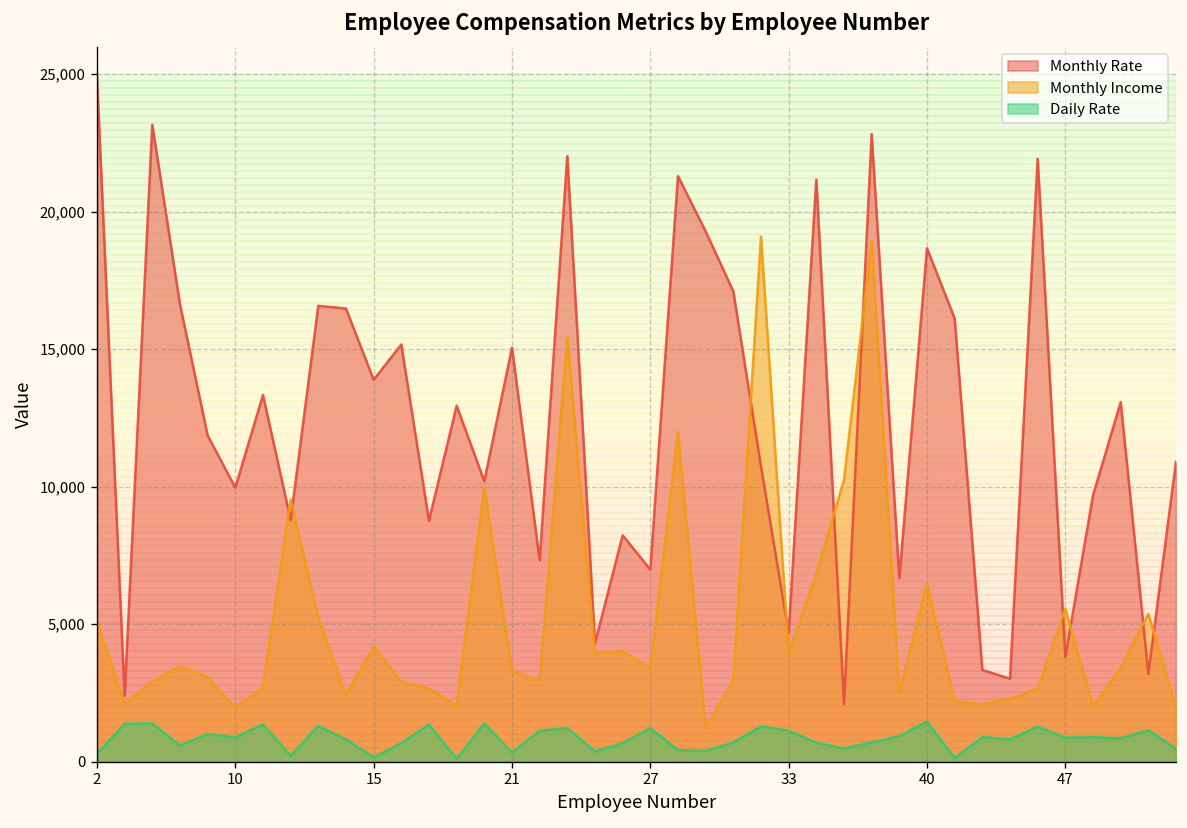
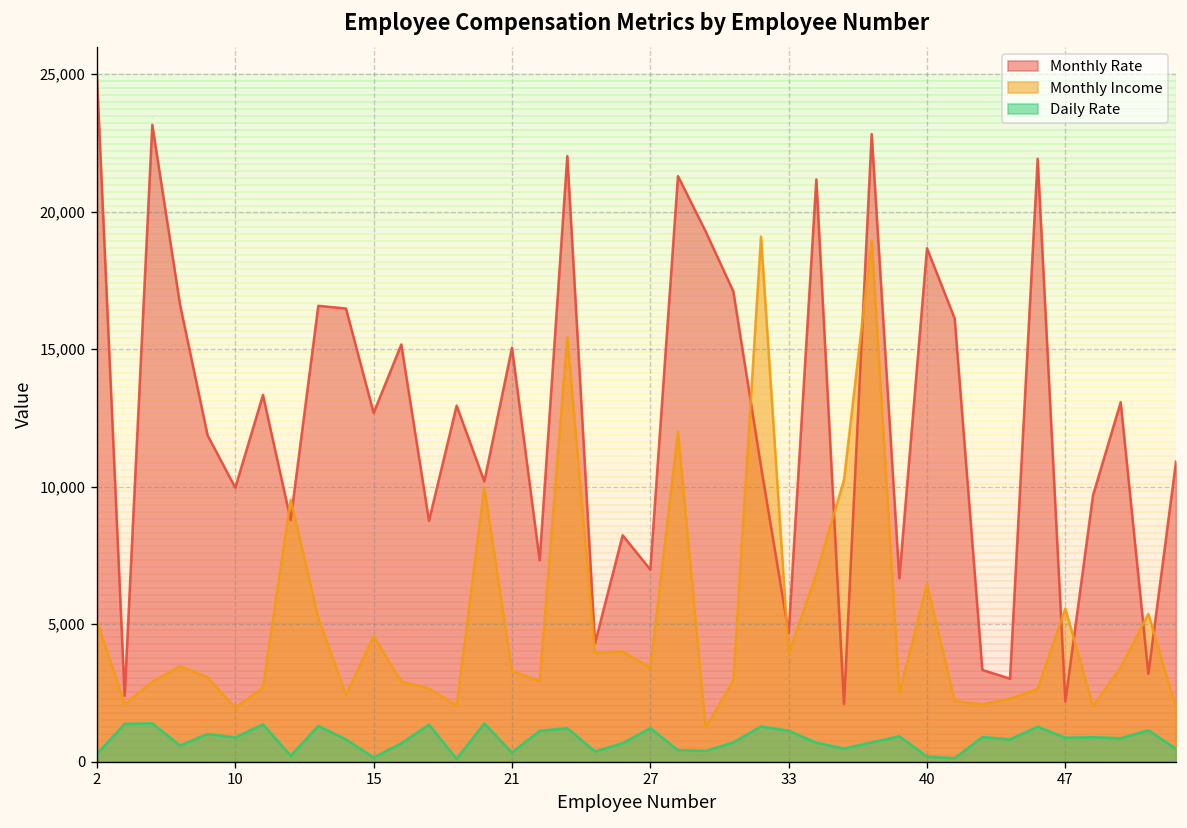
Monthly Rate, 15: 13,900 -> 12,700
Monthly Income, 15: 4,200 -> 4,600
Daily Rate, 40: 1,500 -> 200
Monthly Rate, 47: 3,800 -> 2,200
